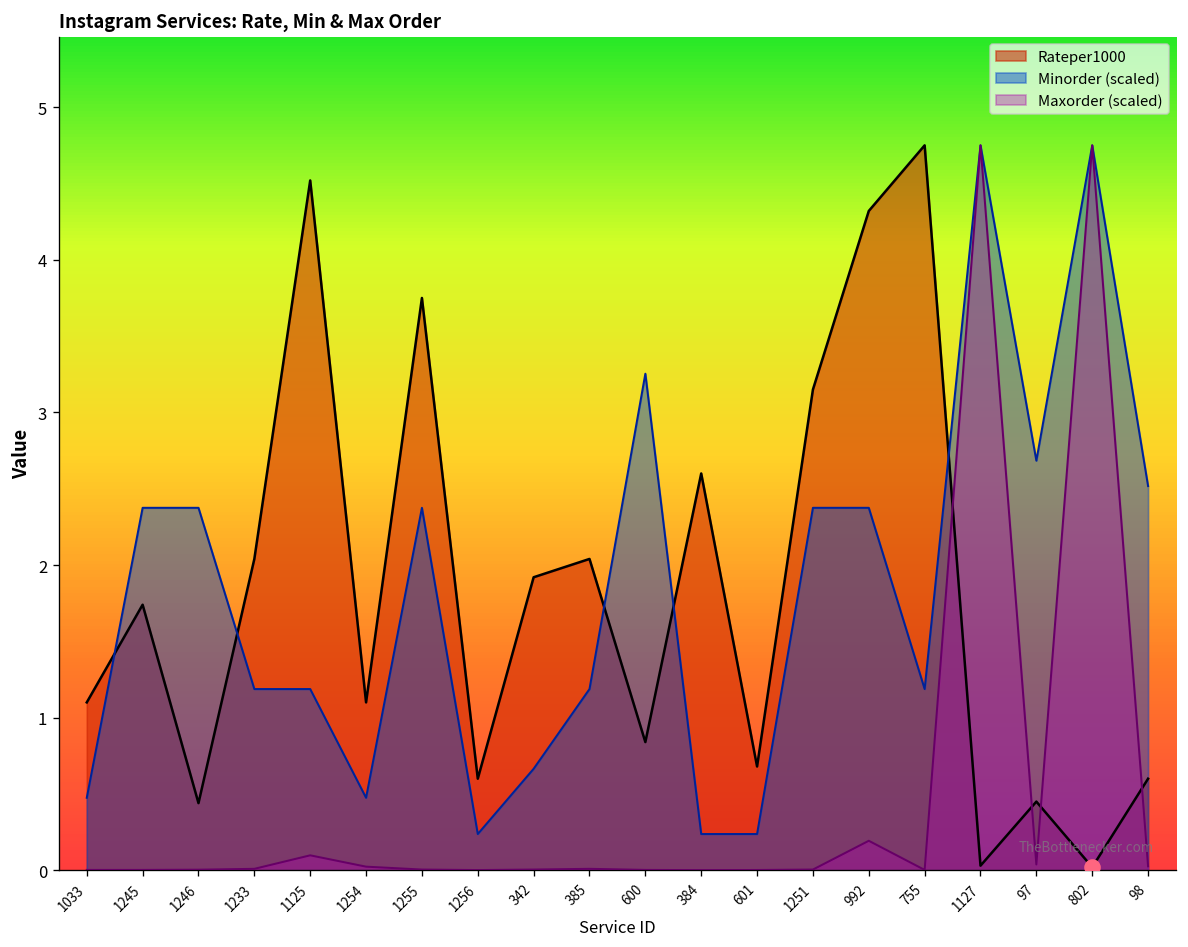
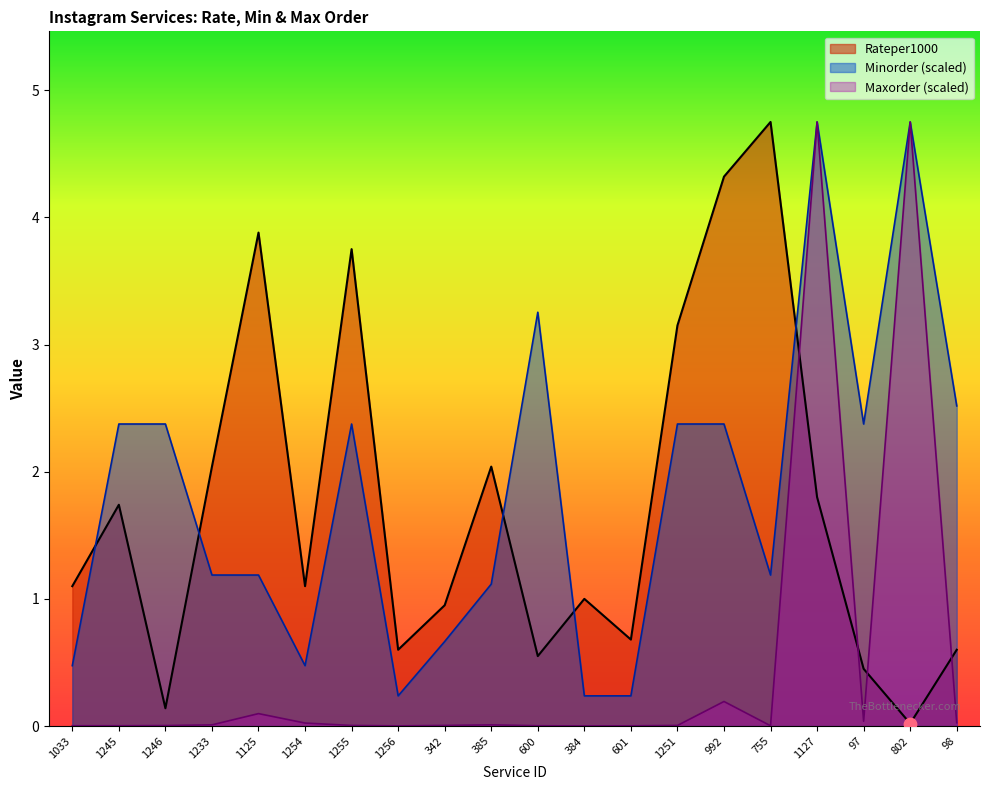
Rateper1000, 1246: 0.44 -> 0.14
Rateper1000, 1125: 4.52 -> 3.88
Rateper1000, 342: 1.92 -> 0.95
Minorder (scaled), 385: 1.19 -> 1.12
Rateper1000, 600: 0.84 -> 0.55
Rateper1000, 384: 2.6 -> 1.0
Rateper1000, 1127: 0.03 -> 1.80
Minorder (scaled), 97: 2.68 -> 2.38
